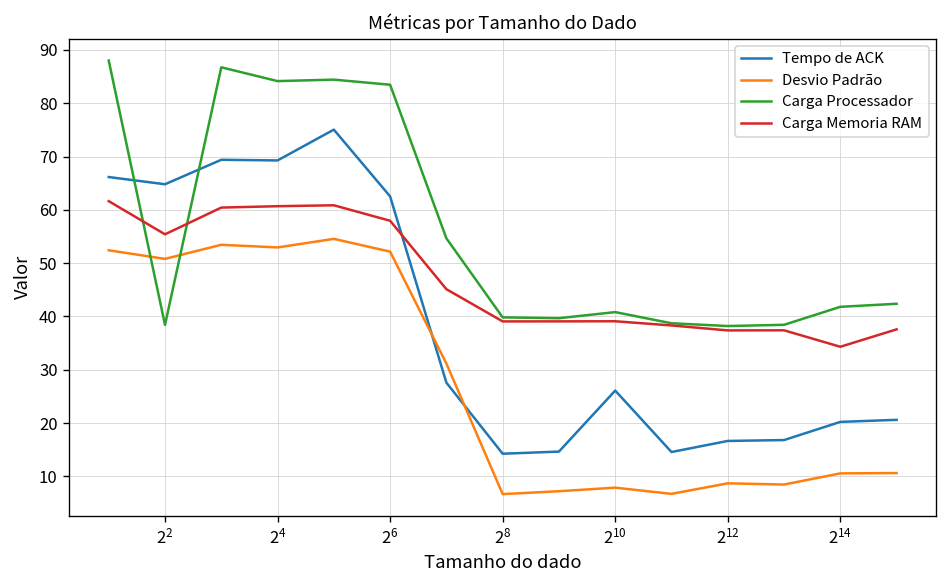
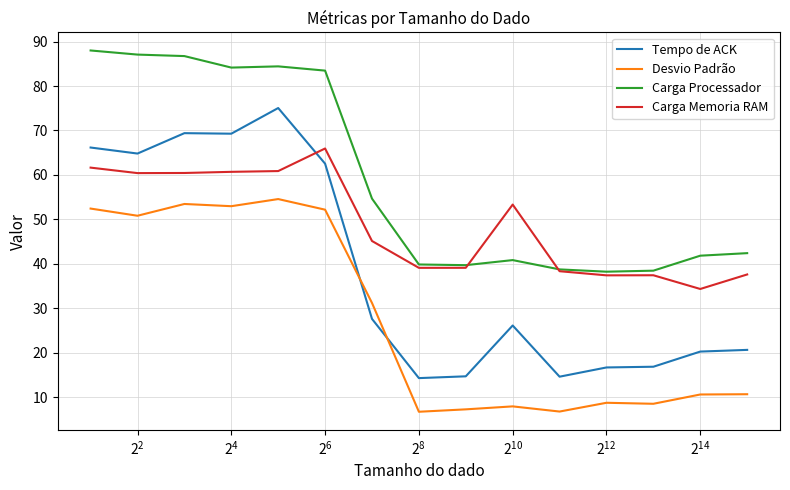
Carga Processador, 2^2: 38 -> 87
Carga Memoria RAM, 2^2: 55 -> 60
Carga Memoria RAM, 2^6: 58 -> 66
Carga Memoria RAM, 2^10: 39 -> 53
